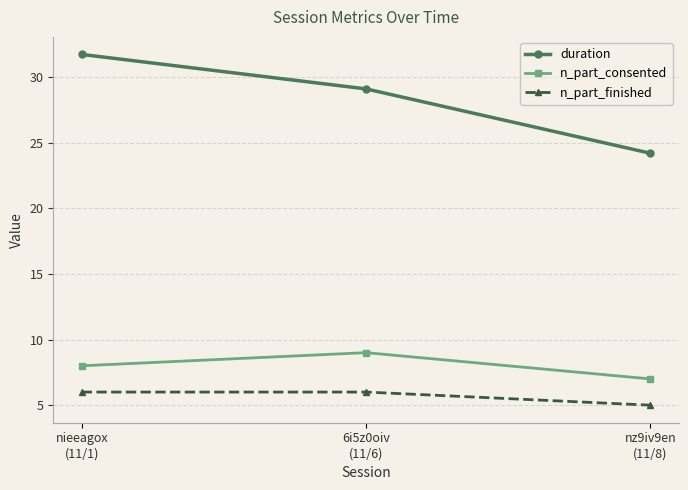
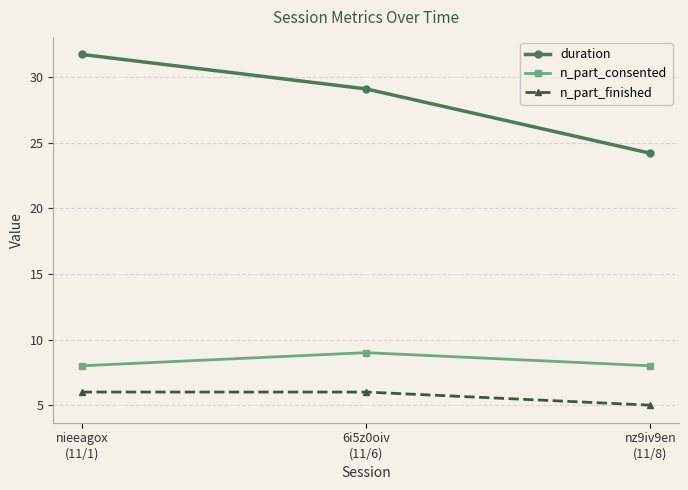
n_part_consented, nz9iv9en (11/8): 7 -> 8
